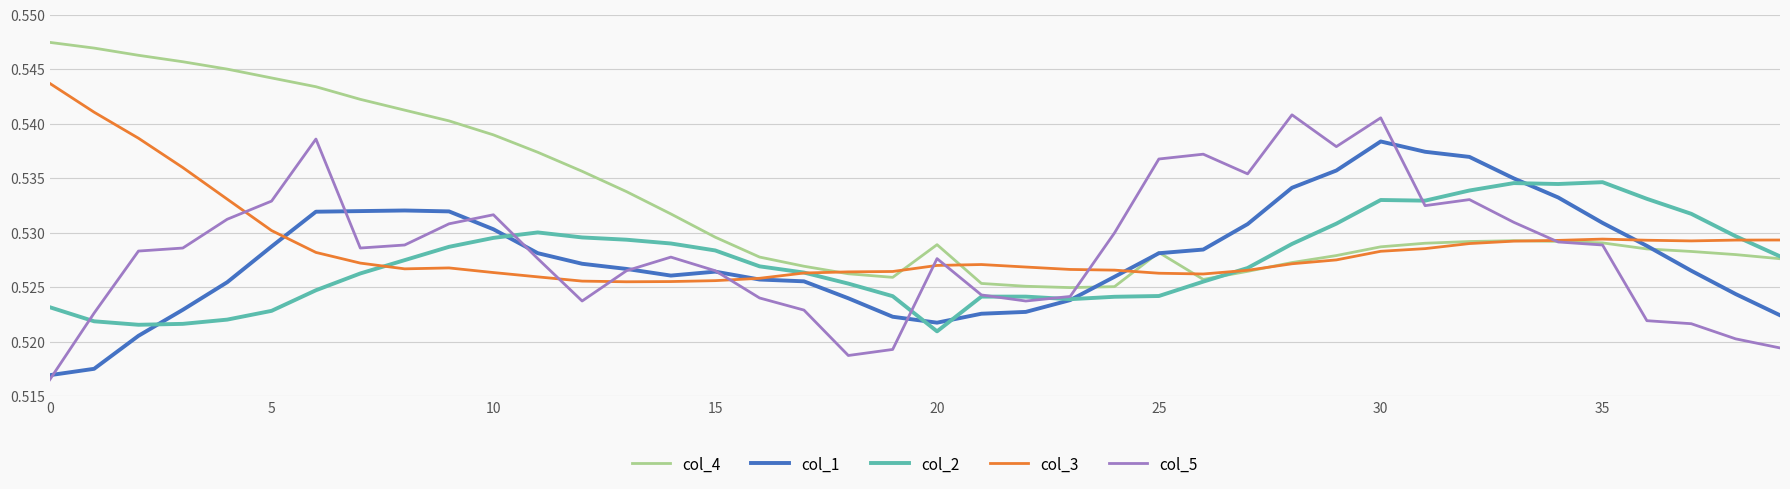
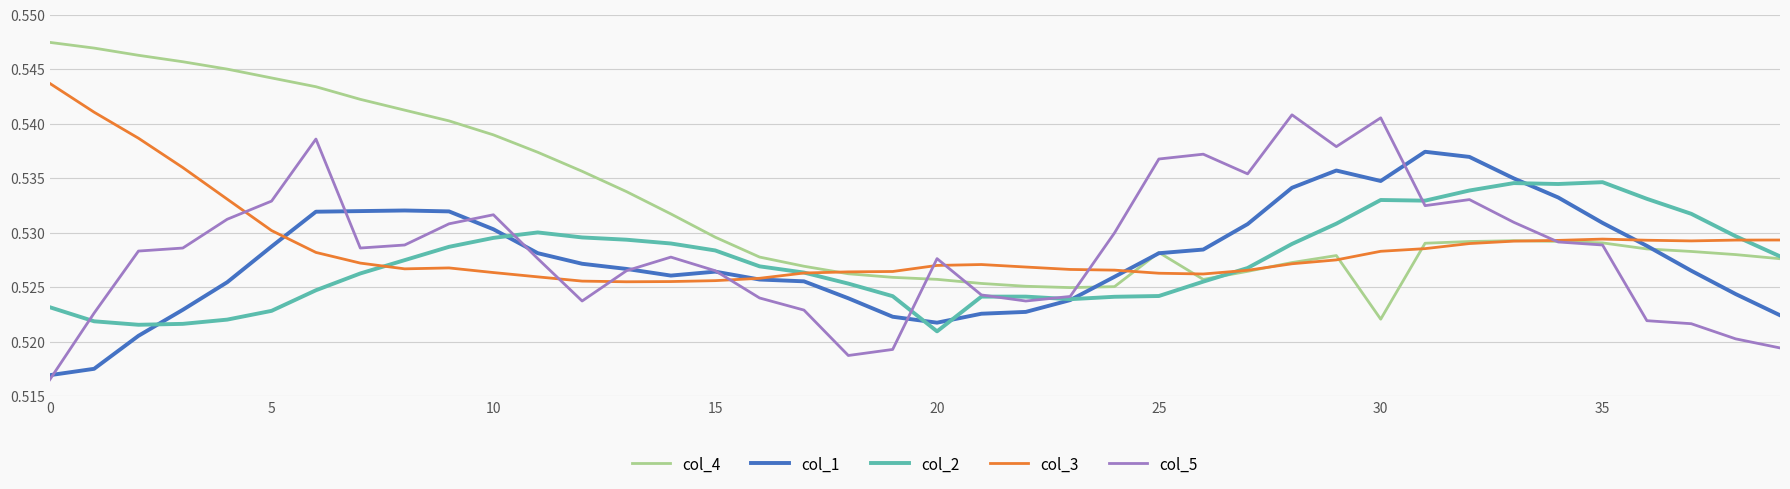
col_4, 20: 0.5289 -> 0.5257
col_4, 30: 0.5287 -> 0.5221
col_1, 30: 0.5384 -> 0.5348
